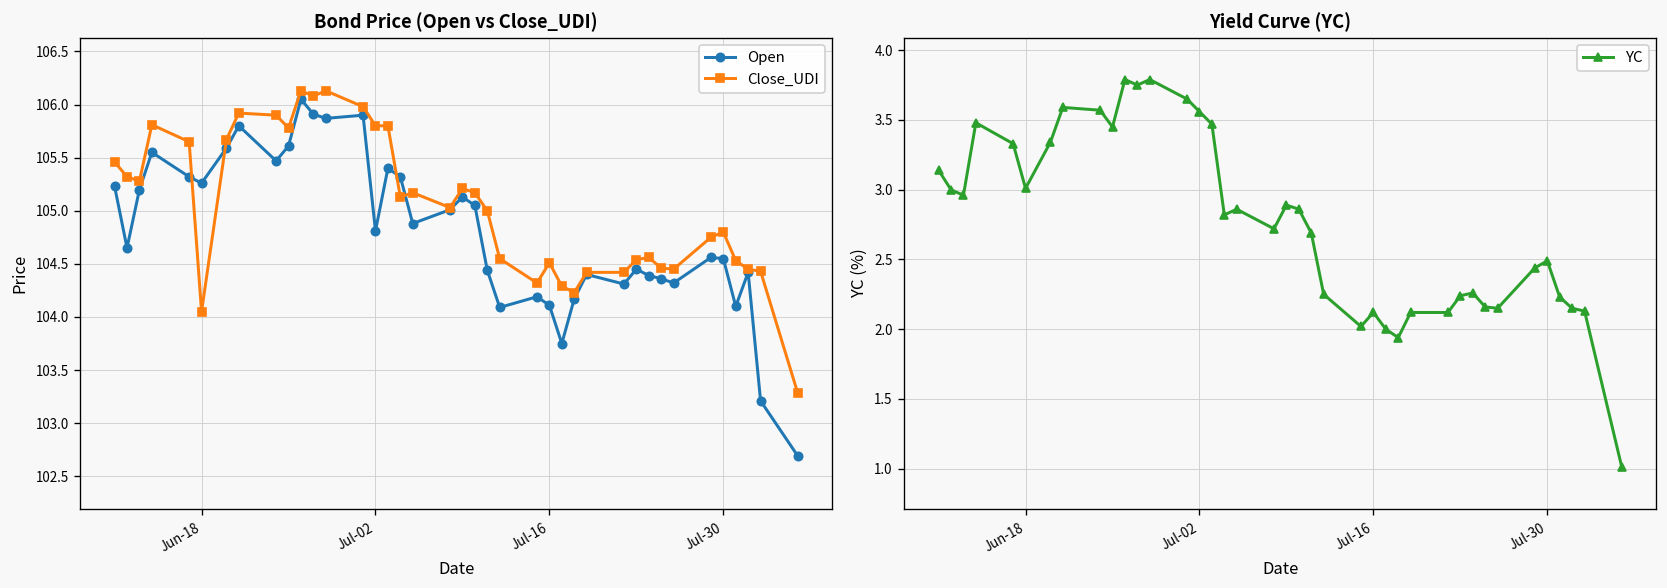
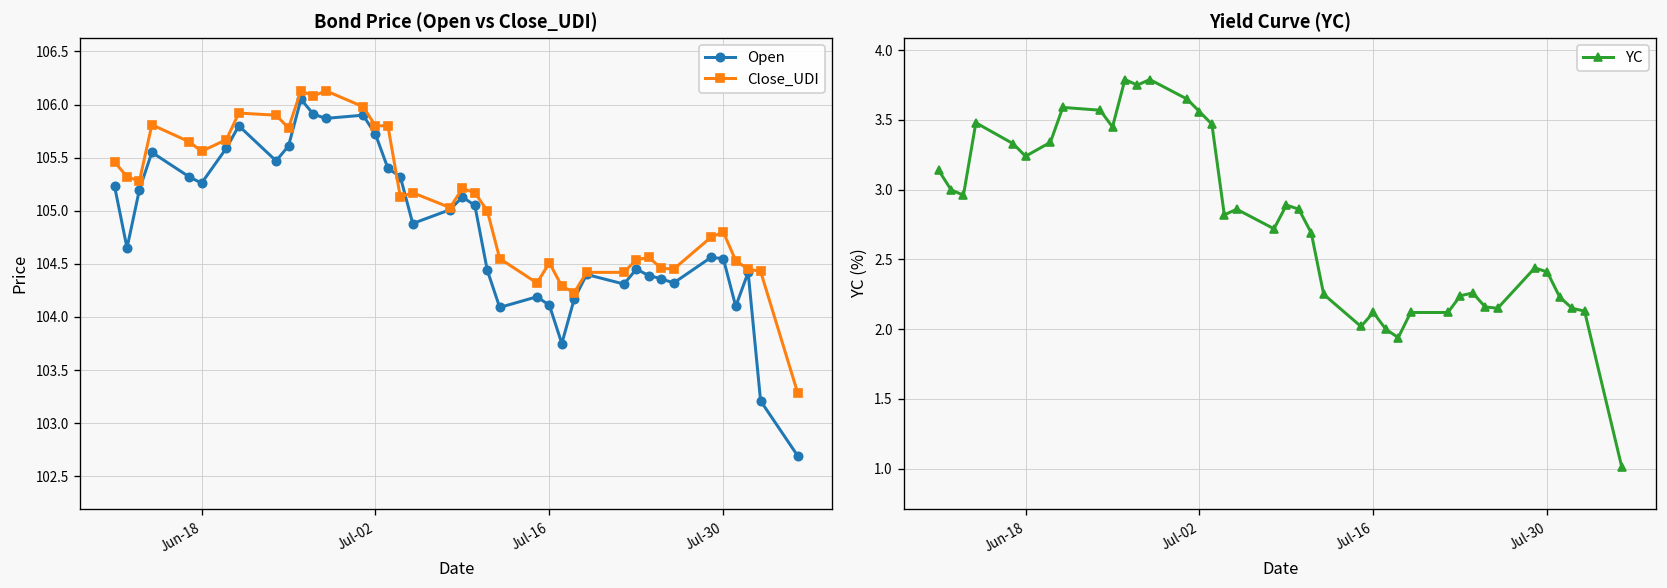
Bond Price (Open vs Close_UDI), Close_UDI, Jun-18: 104.1 -> 105.6
Bond Price (Open vs Close_UDI), Open, Jul-02: 104.8 -> 105.7
Yield Curve (YC), Jun-18: 3.01 -> 3.24
Yield Curve (YC), Jul-30: 2.49 -> 2.41
